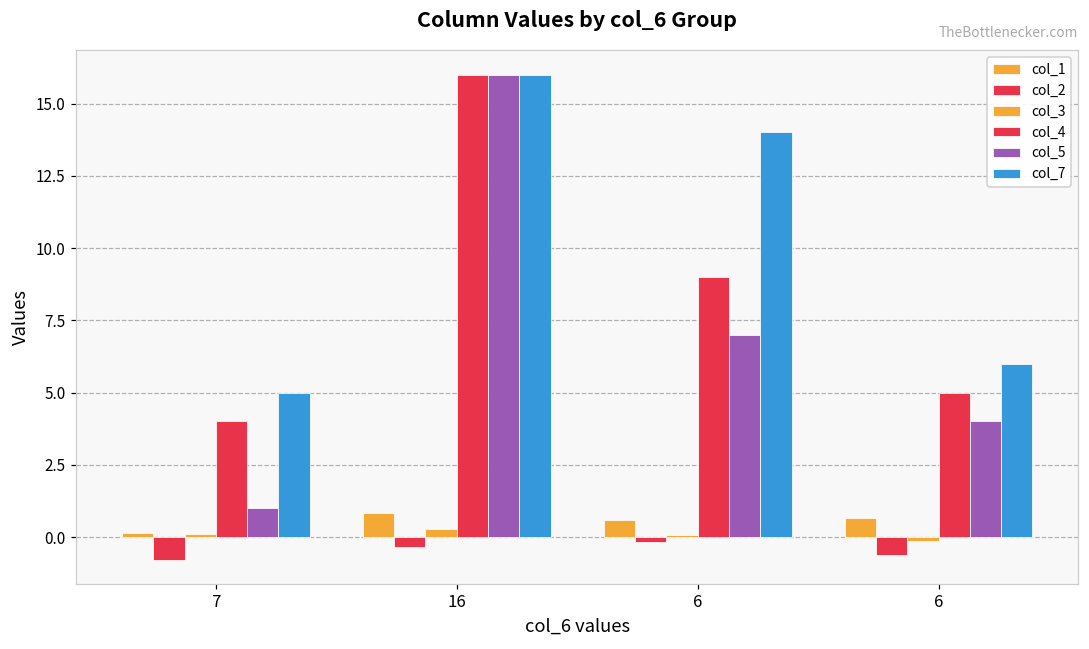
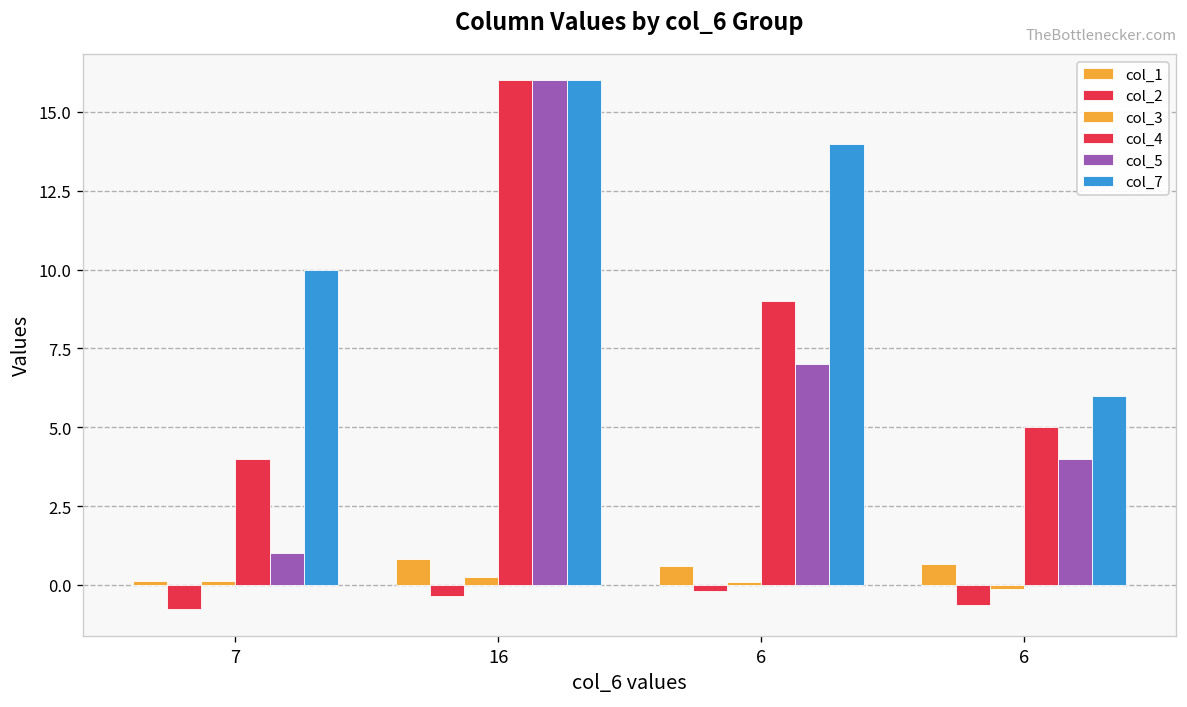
col_7, 7: 5 -> 10
